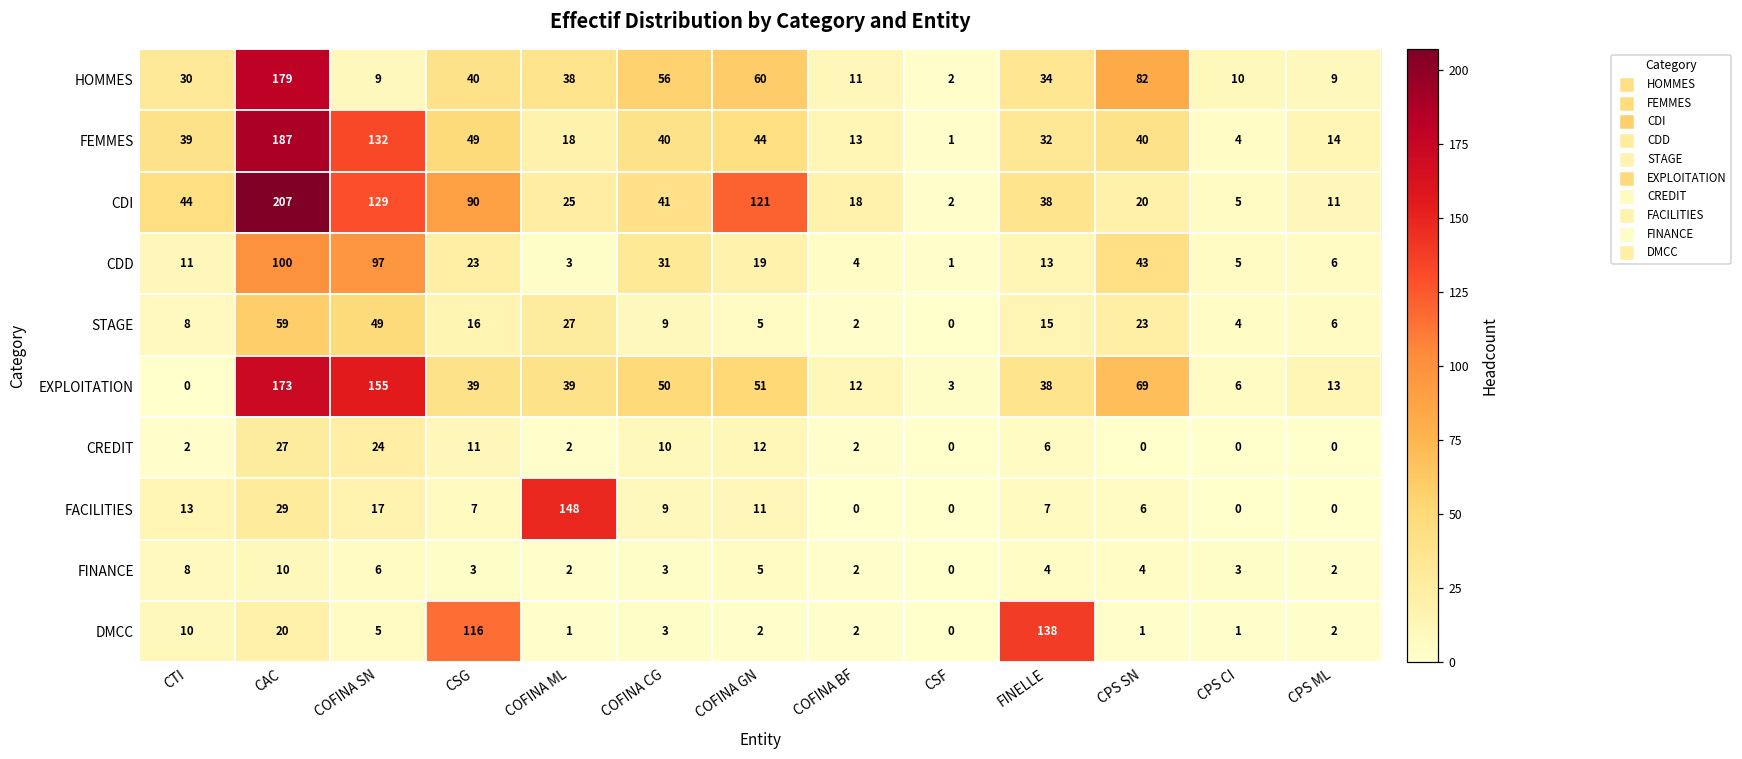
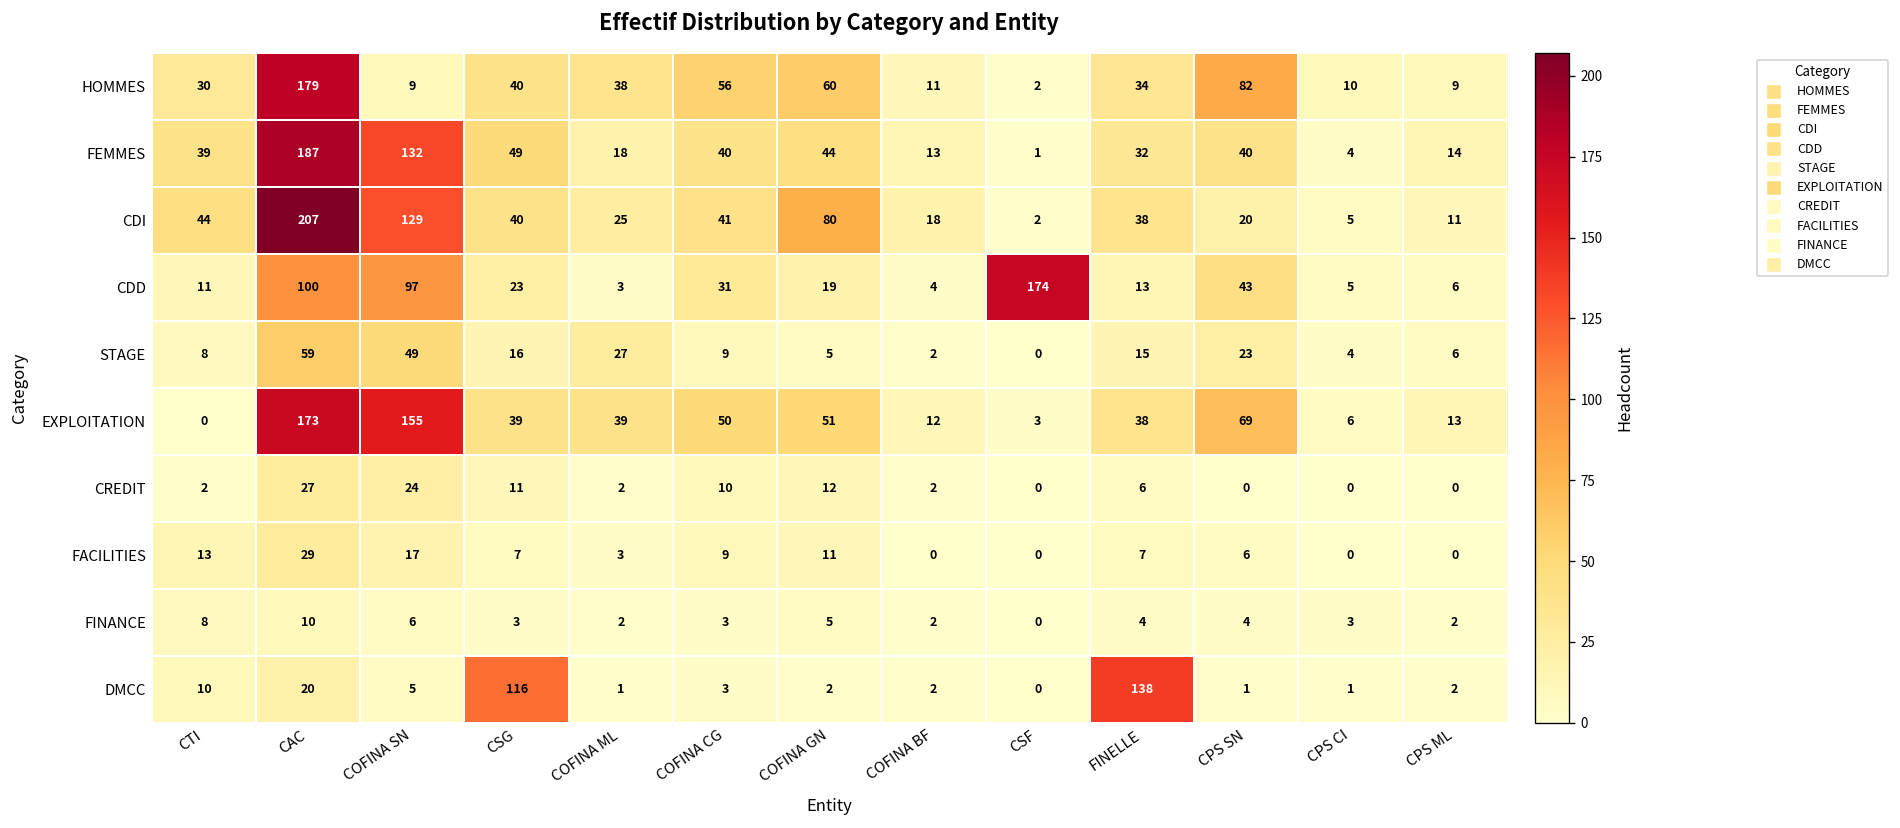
CDI, CSG: 90 -> 40
CDI, COFINA GN: 121 -> 80
CDD, CSF: 1 -> 174
FACILITIES, COFINA ML: 148 -> 3
